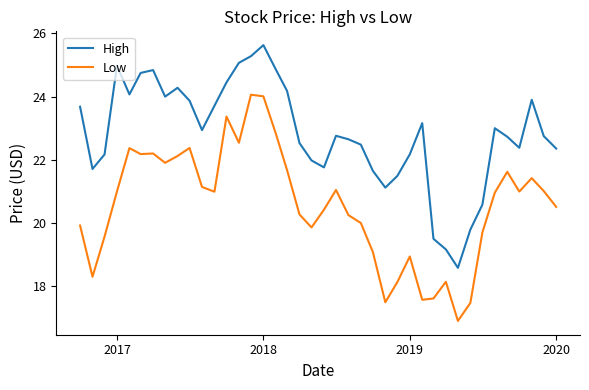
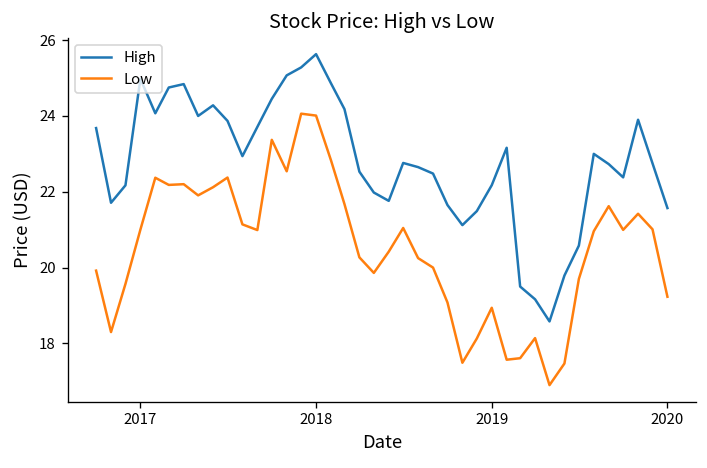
High, 2020: 22.4 -> 21.6
Low, 2020: 20.5 -> 19.2
